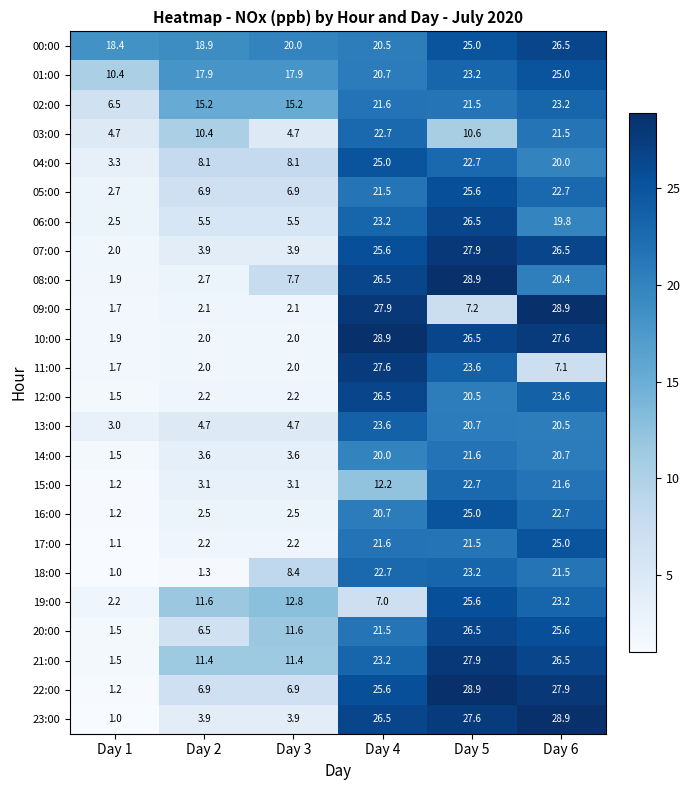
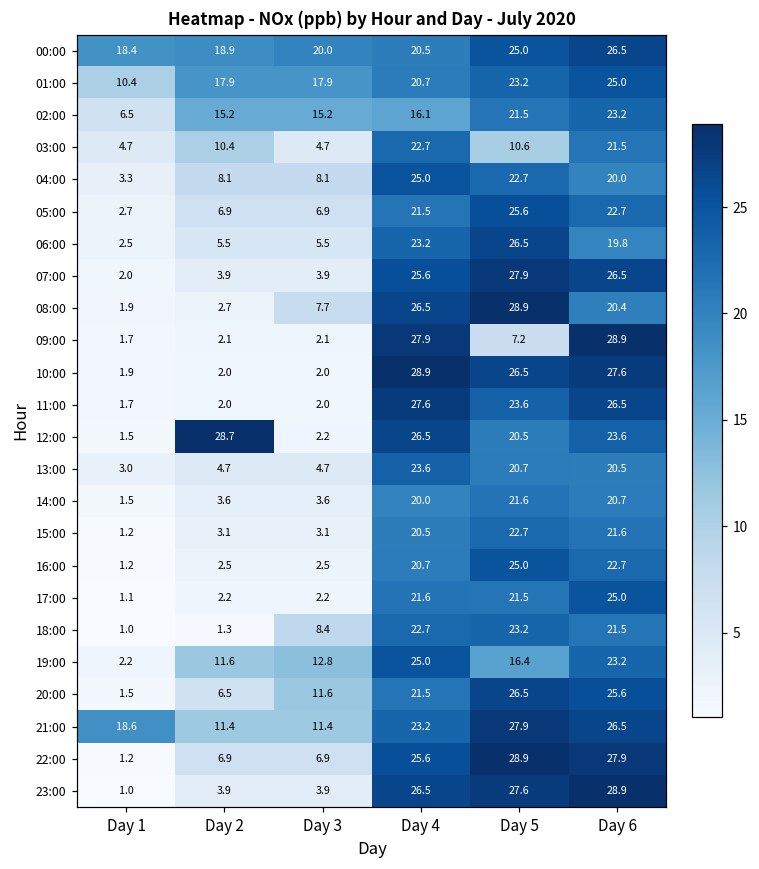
02:00, Day 4: 21.6 -> 16.1
11:00, Day 6: 7.1 -> 26.5
12:00, Day 2: 2.2 -> 28.7
15:00, Day 4: 12.2 -> 20.5
19:00, Day 4: 7.0 -> 25.0
19:00, Day 5: 25.6 -> 16.4
21:00, Day 1: 1.5 -> 18.6
